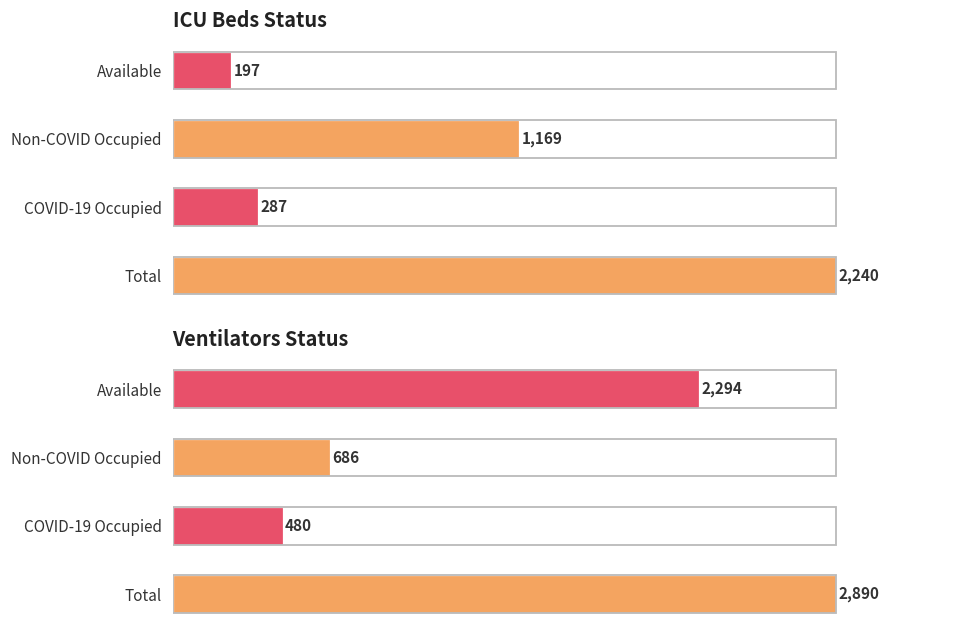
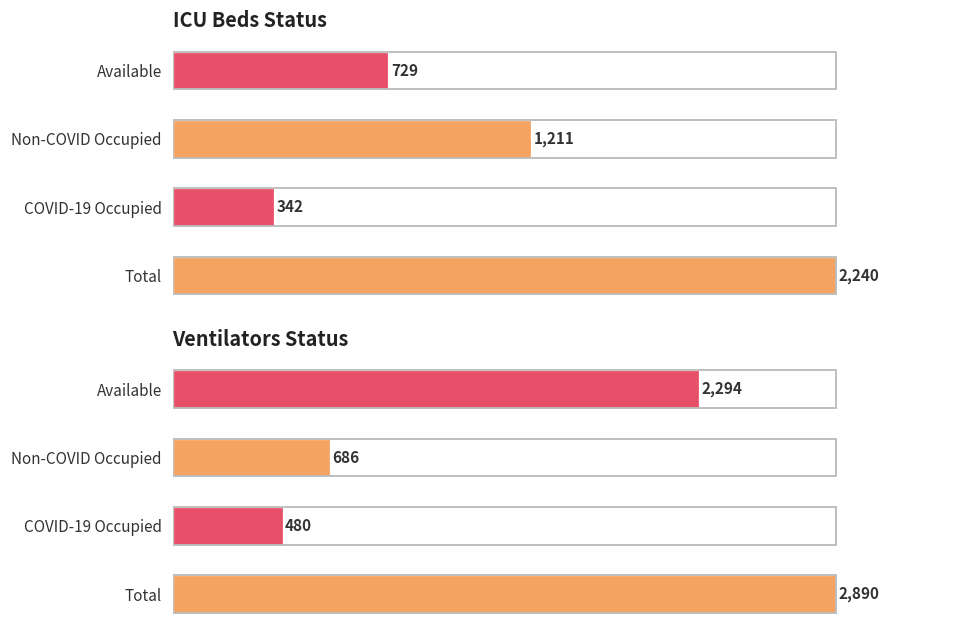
ICU Beds Status, Available: 197 -> 729
ICU Beds Status, Non-COVID Occupied: 1,169 -> 1,211
ICU Beds Status, COVID-19 Occupied: 287 -> 342
